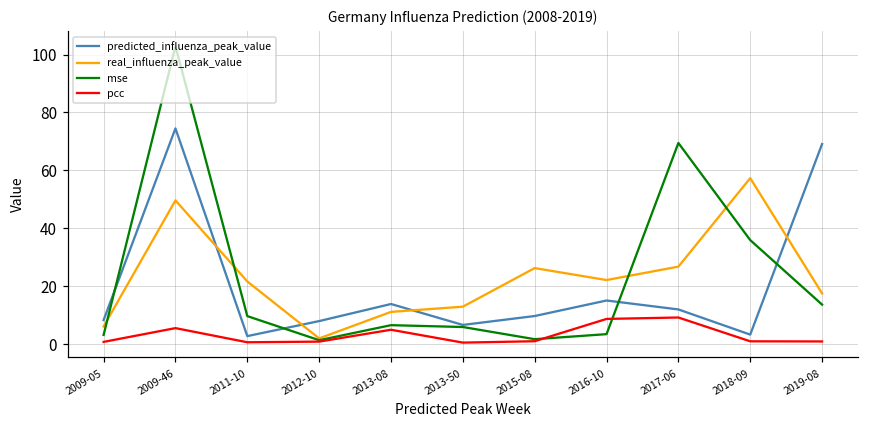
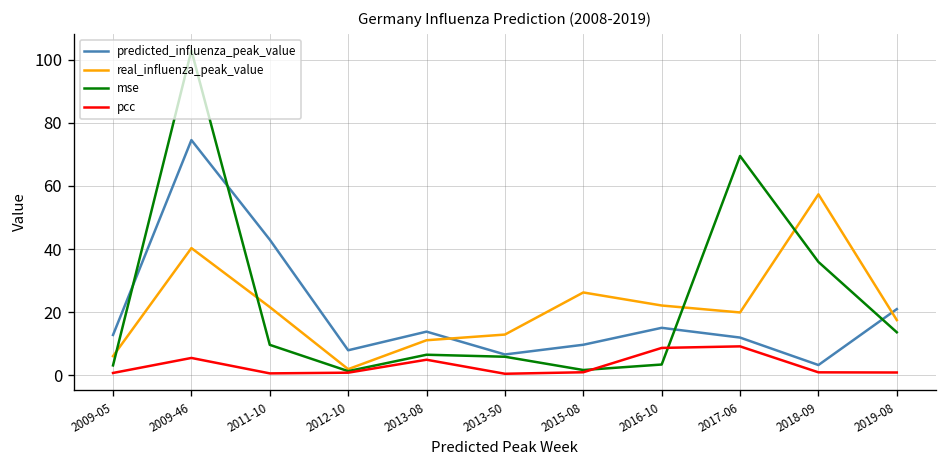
predicted_influenza_peak_value, 2009-05: 8 -> 13
real_influenza_peak_value, 2009-46: 50 -> 40
predicted_influenza_peak_value, 2011-10: 3 -> 43
real_influenza_peak_value, 2017-06: 27 -> 20
predicted_influenza_peak_value, 2019-08: 69 -> 21
